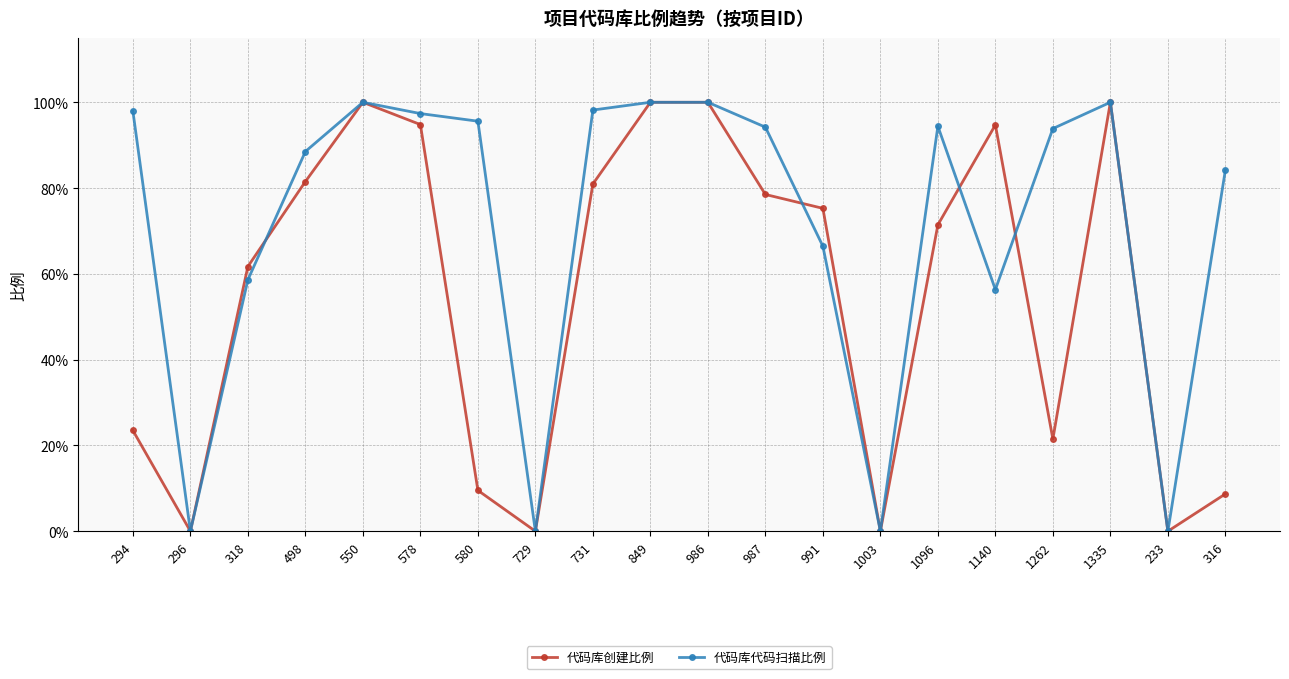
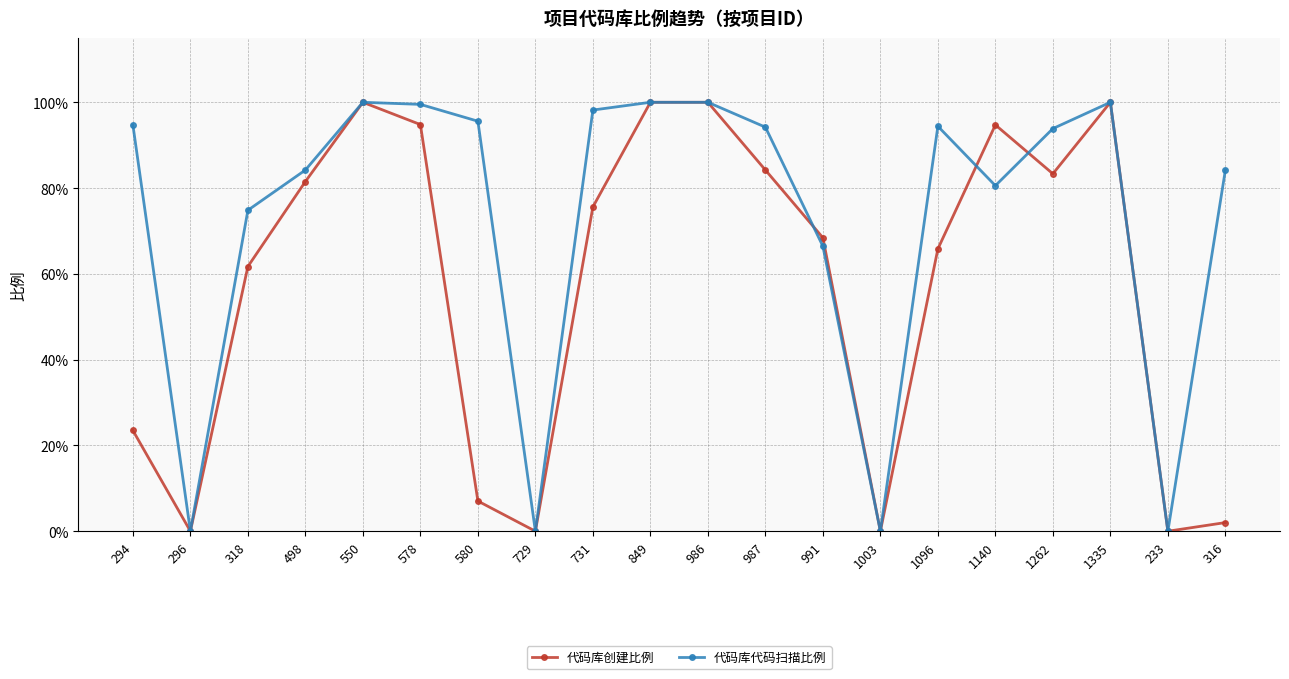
代码库代码扫描比例, 294: 98% -> 95%
代码库代码扫描比例, 318: 59% -> 75%
代码库代码扫描比例, 498: 89% -> 84%
代码库代码扫描比例, 578: 97% -> 100%
代码库创建比例, 580: 10% -> 7%
代码库创建比例, 731: 81% -> 76%
代码库创建比例, 987: 79% -> 84%
代码库创建比例, 991: 75% -> 68%
代码库创建比例, 1096: 71% -> 66%
代码库代码扫描比例, 1140: 56% -> 81%
代码库创建比例, 1262: 21% -> 83%
代码库创建比例, 316: 9% -> 2%
